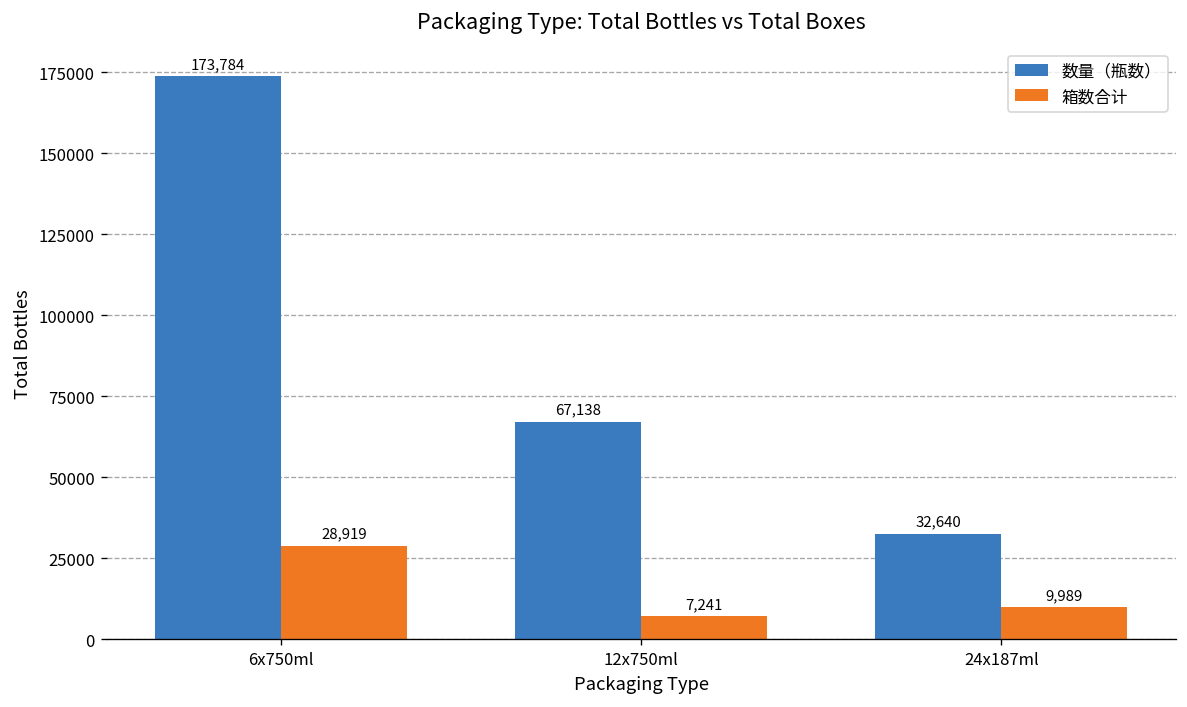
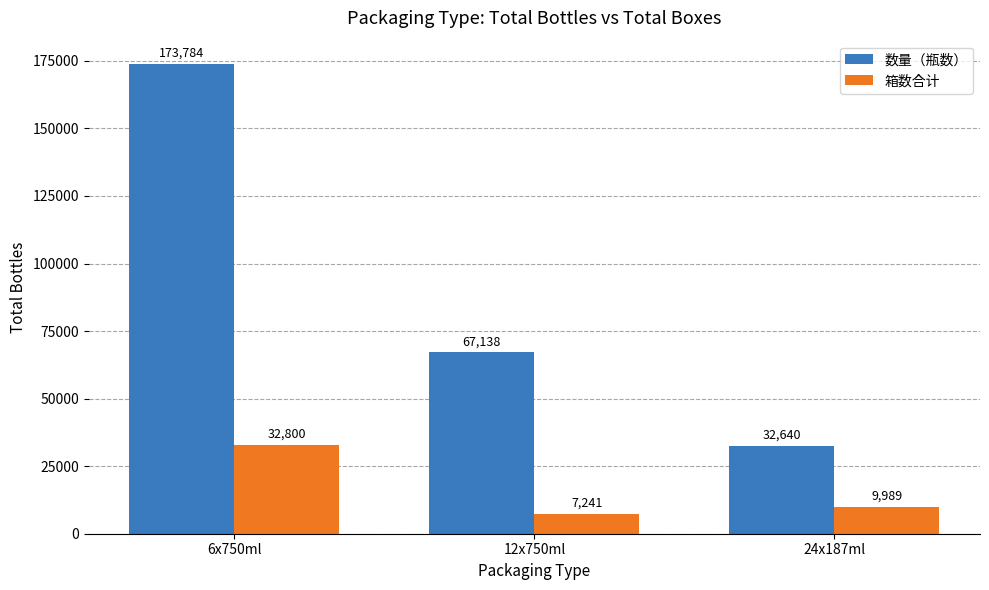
箱数合计, 6x750ml: 28,919 -> 32,800
